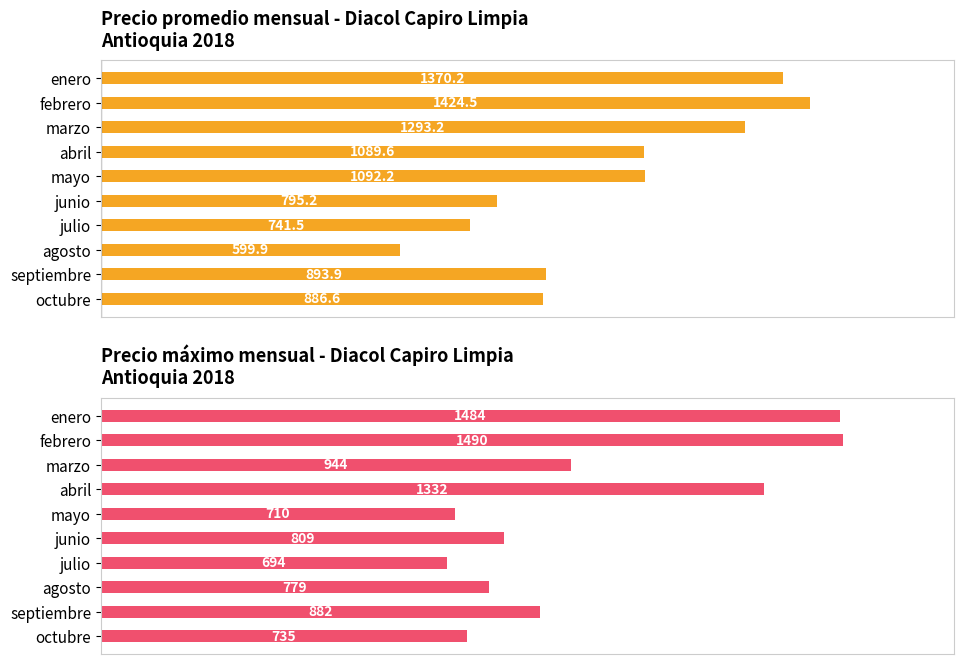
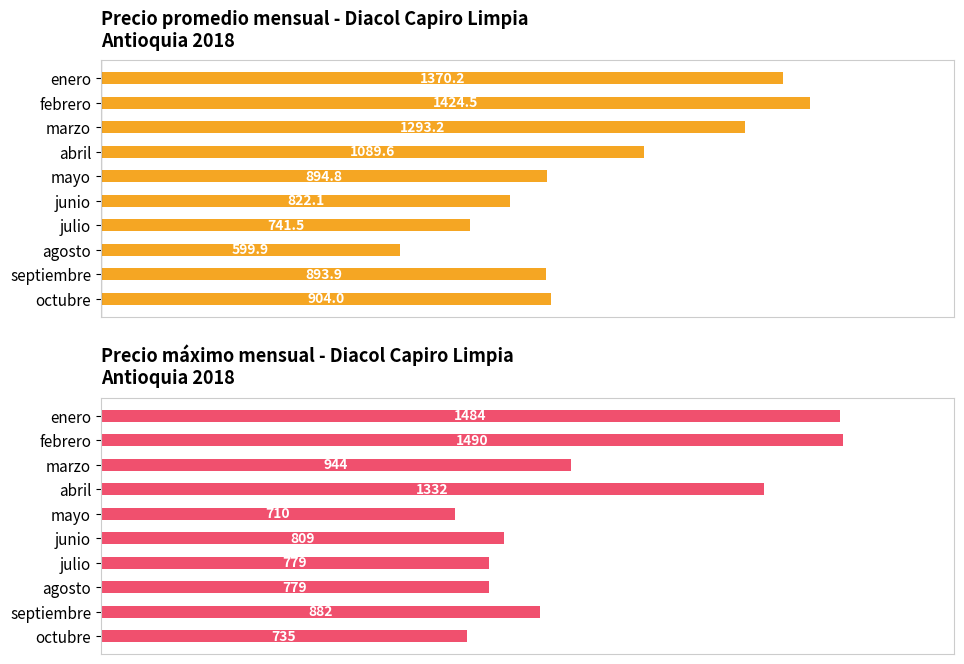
Precio promedio mensual - Diacol Capiro Limpia Antioquia 2018, mayo: 1092.2 -> 894.8
Precio promedio mensual - Diacol Capiro Limpia Antioquia 2018, junio: 795.2 -> 822.1
Precio promedio mensual - Diacol Capiro Limpia Antioquia 2018, octubre: 886.6 -> 904.0
Precio máximo mensual - Diacol Capiro Limpia Antioquia 2018, julio: 694 -> 779
